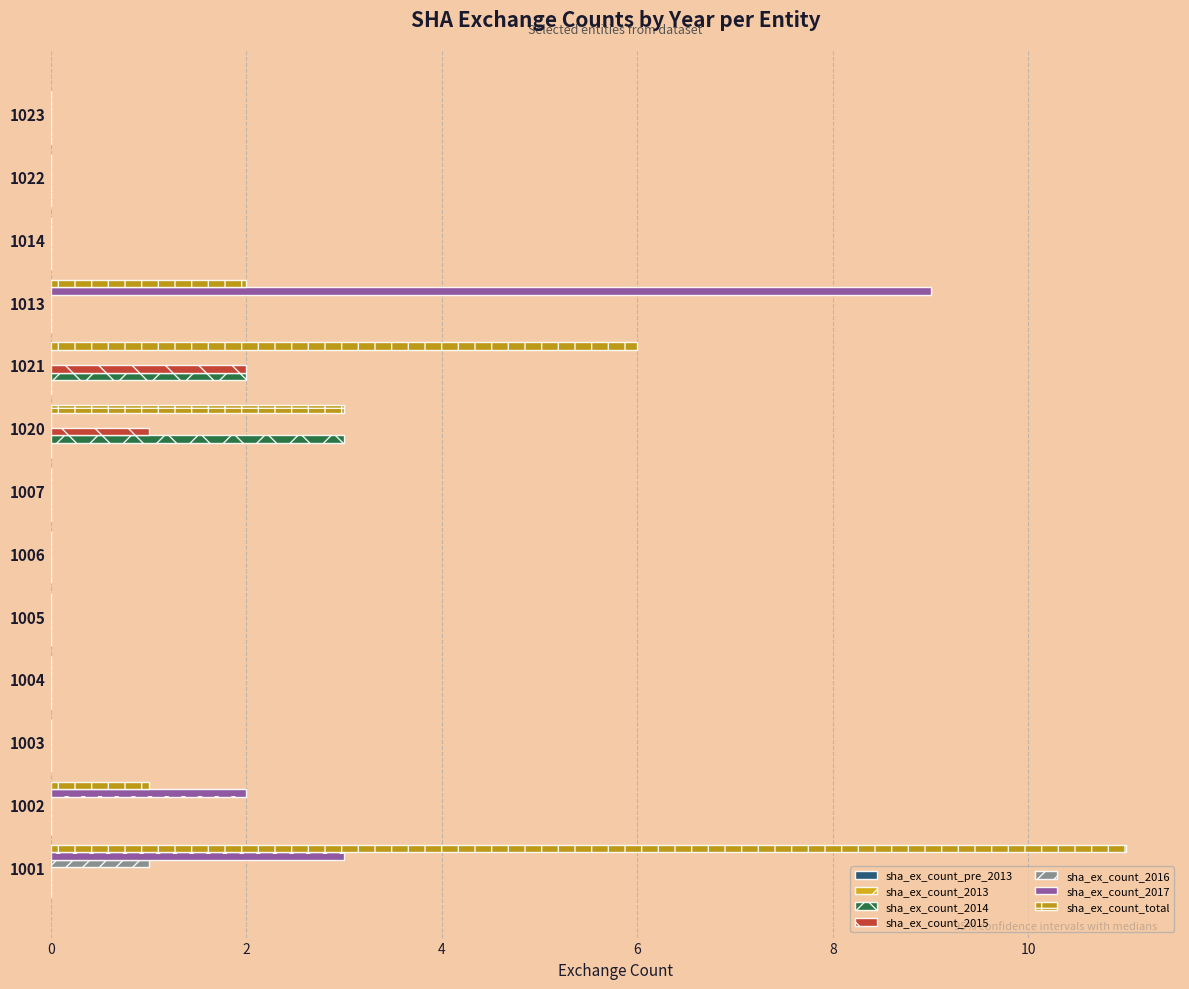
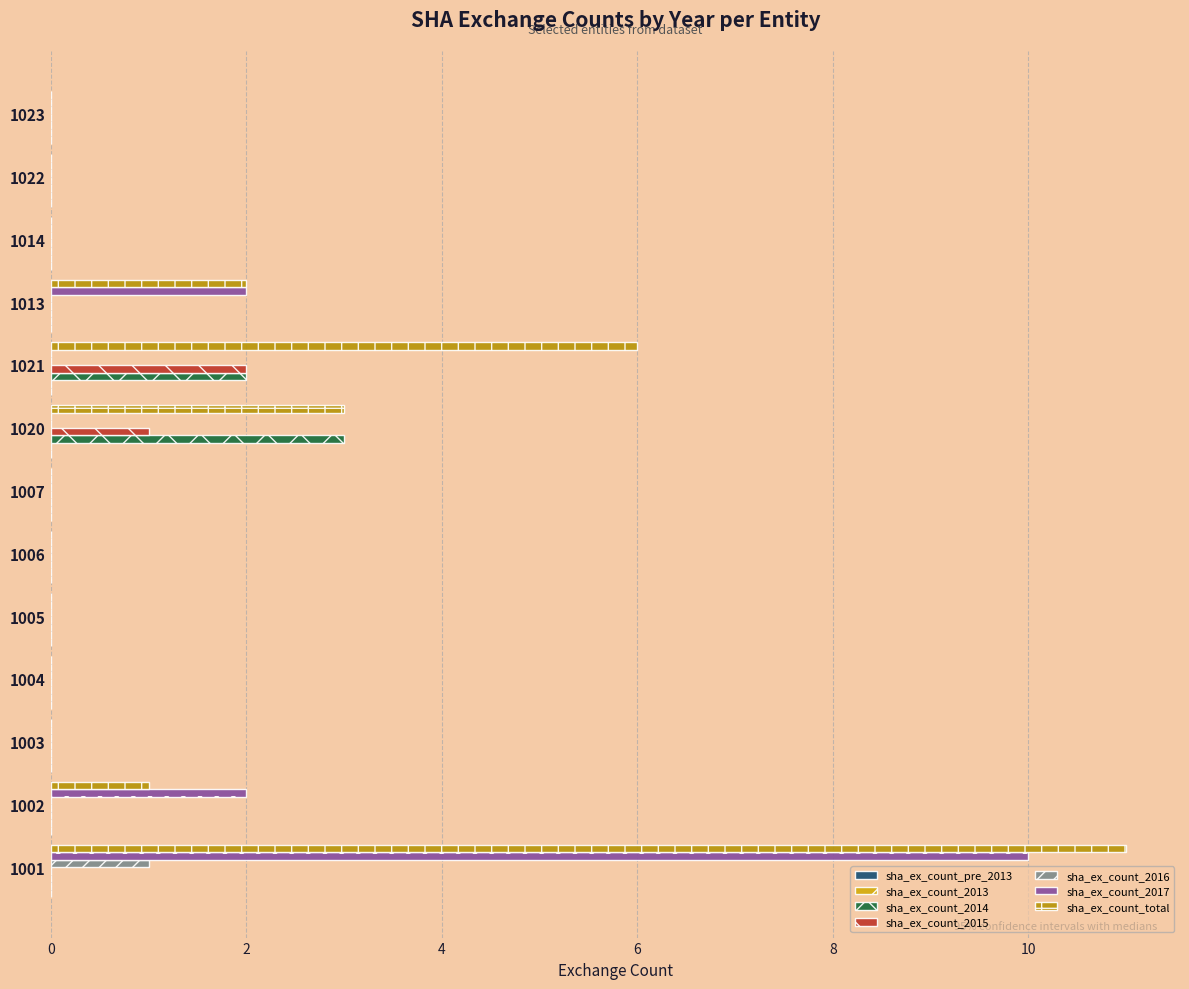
sha_ex_count_2017, 1013: 9 -> 2
sha_ex_count_2017, 1001: 3 -> 10
